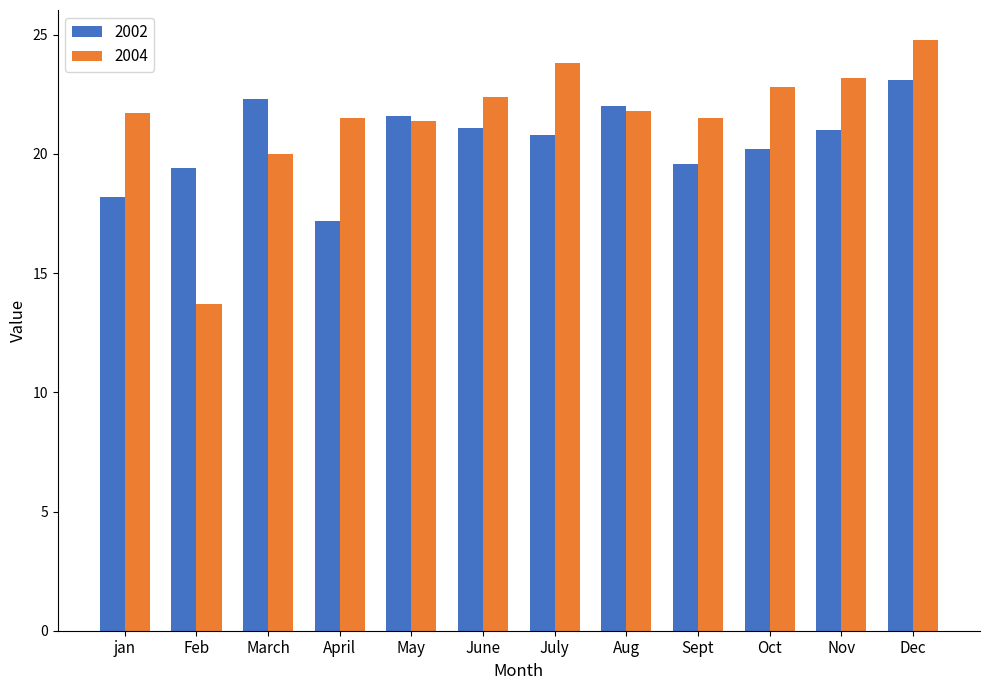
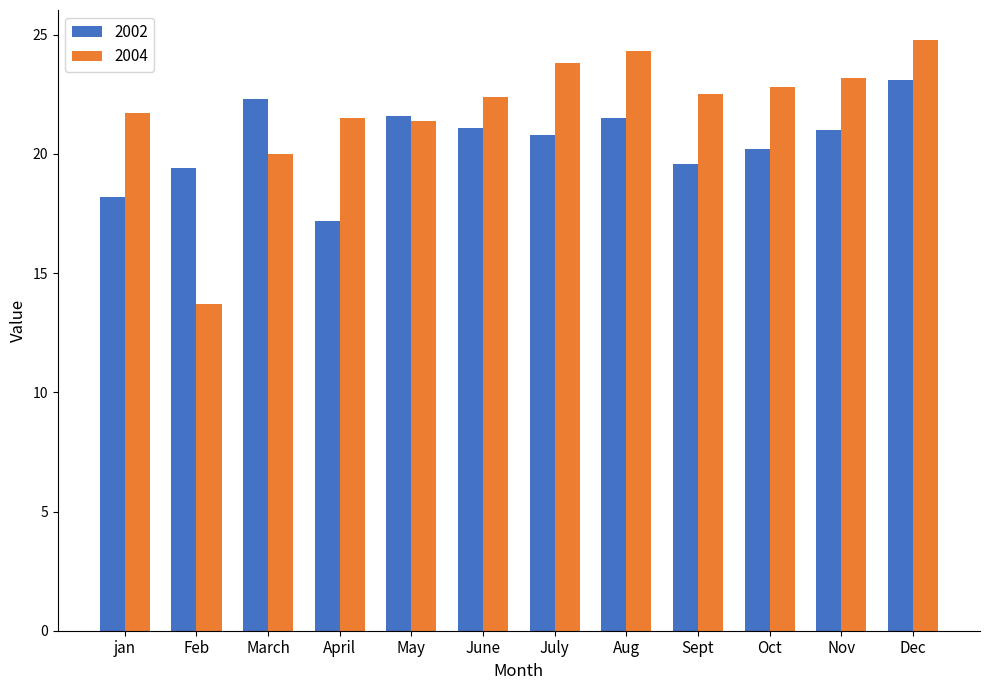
2002, Aug: 22.0 -> 21.5
2004, Aug: 21.8 -> 24.3
2004, Sept: 21.5 -> 22.5
